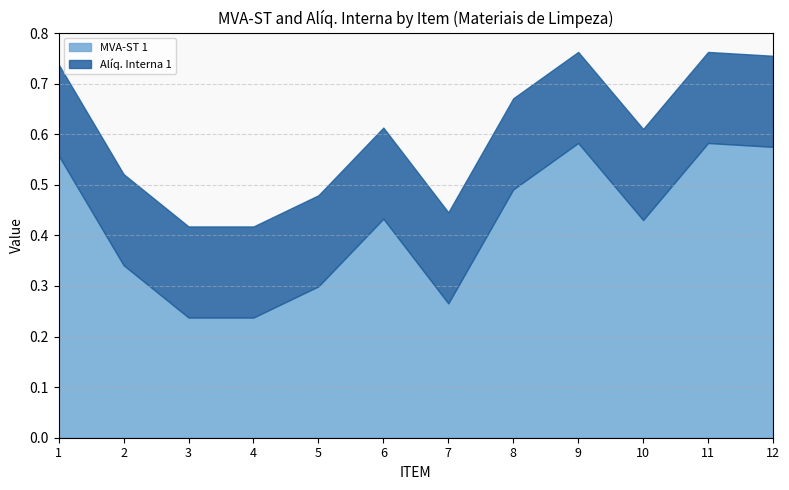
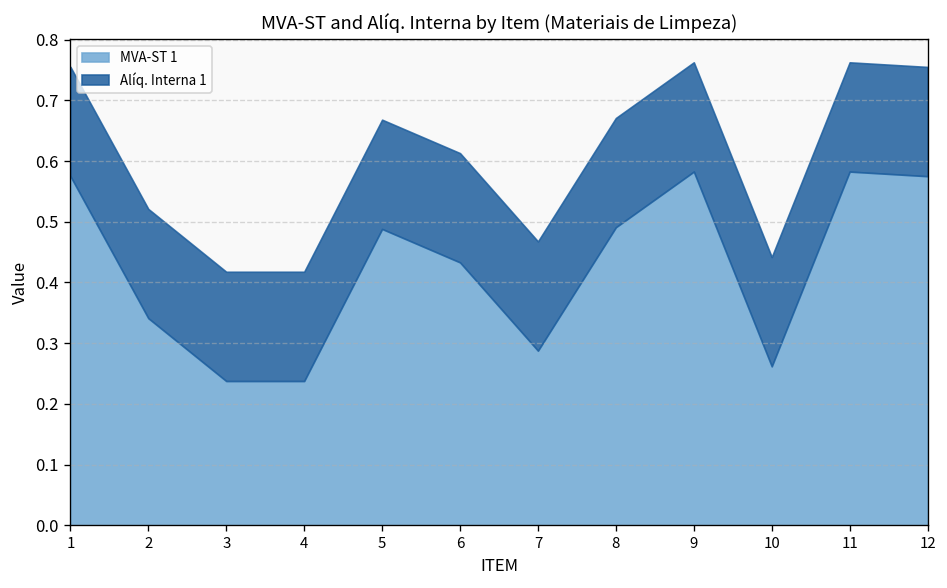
MVA-ST 1, 1: 0.56 -> 0.58
MVA-ST 1, 5: 0.30 -> 0.49
MVA-ST 1, 7: 0.27 -> 0.29
MVA-ST 1, 10: 0.43 -> 0.26
